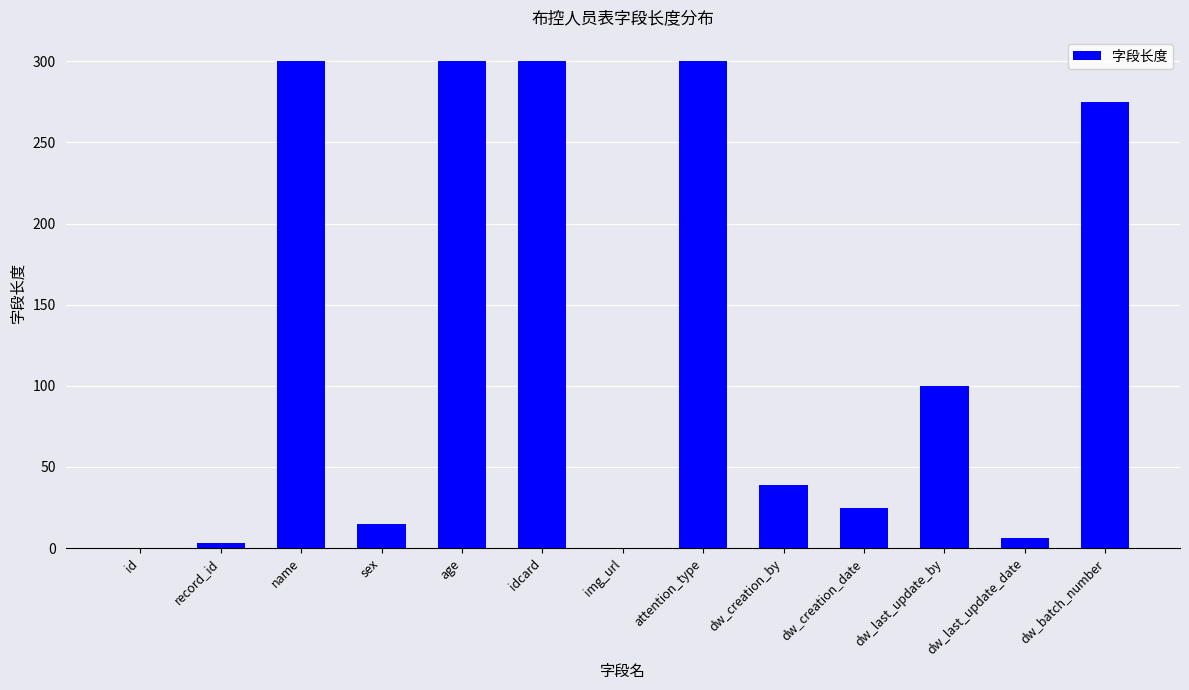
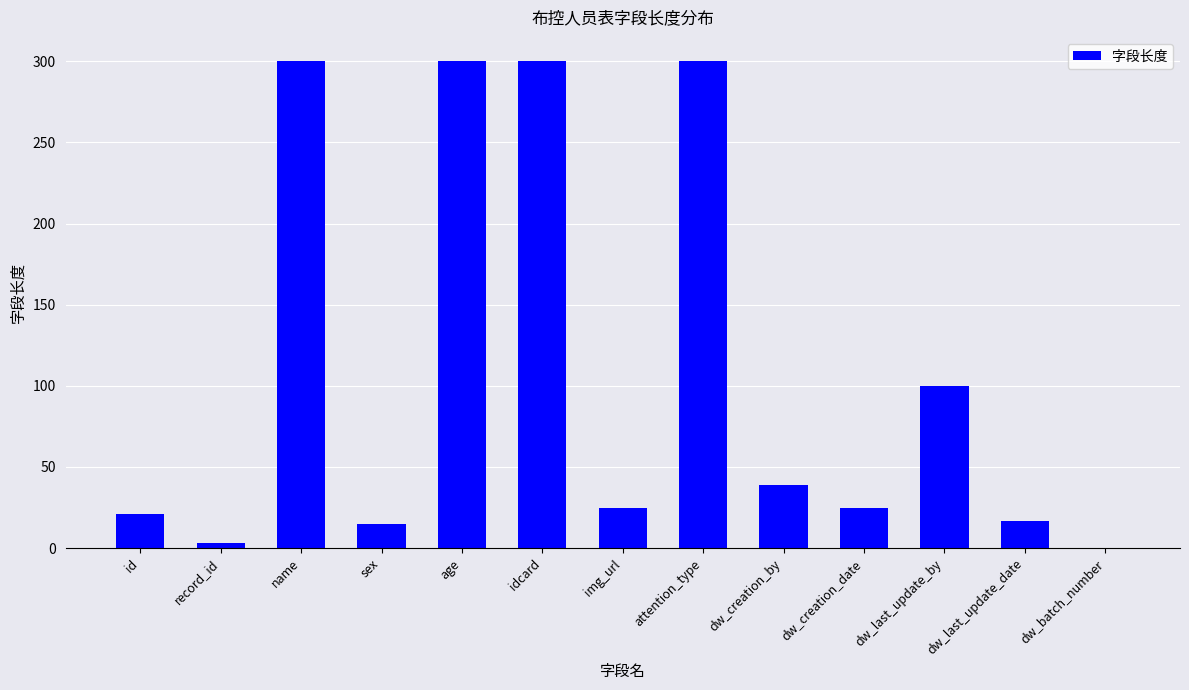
id: 0 -> 21
img_url: 0 -> 25
dw_last_update_date: 6 -> 17
dw_batch_number: 275 -> 0
